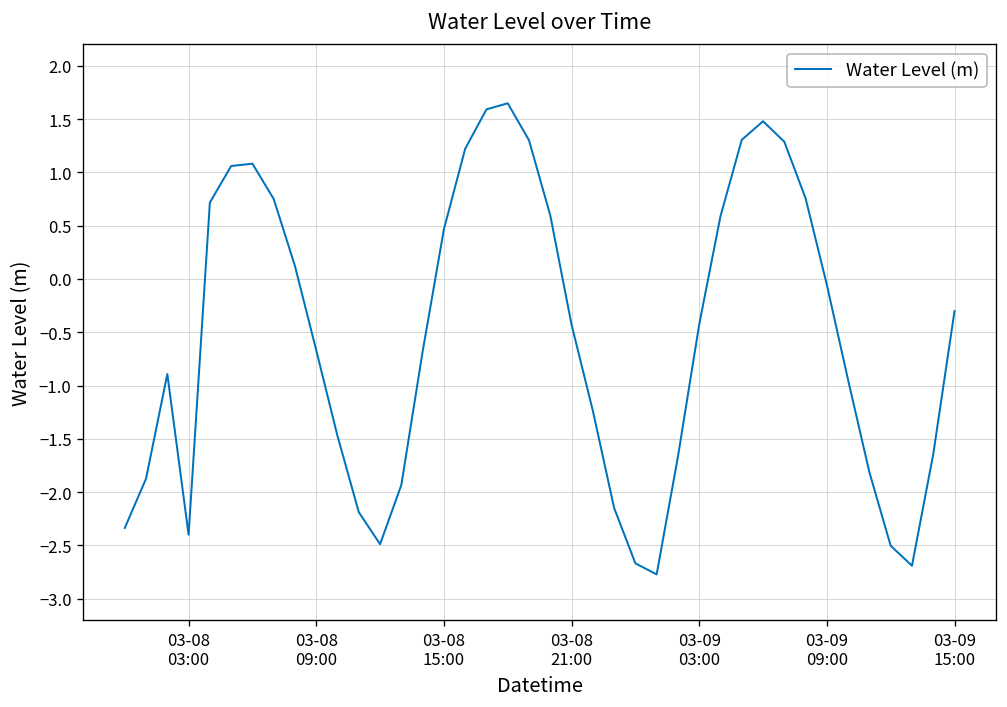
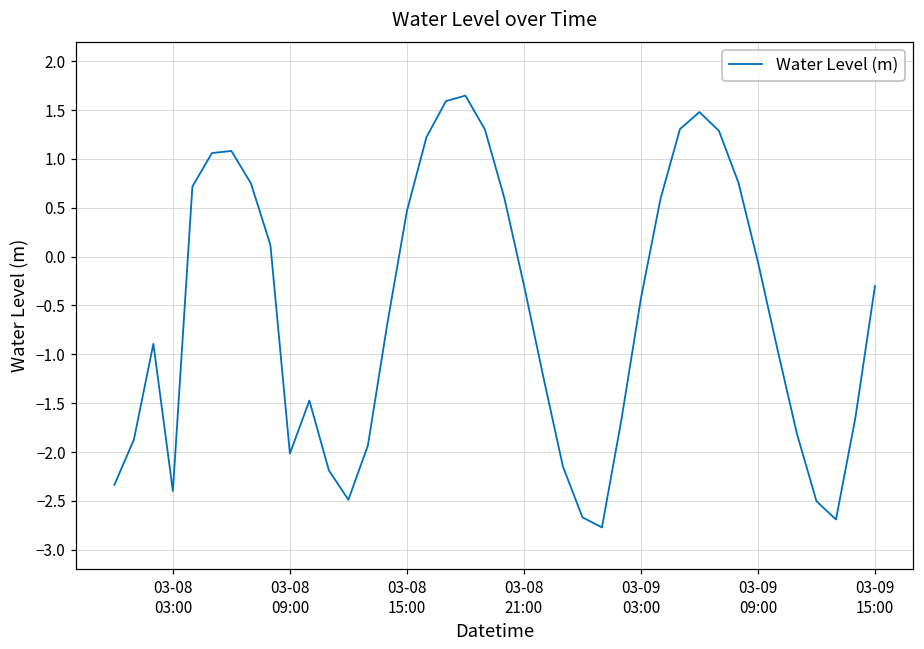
03-08 09:00: -0.7 -> -2.0
03-08 21:00: -0.4 -> -0.3
